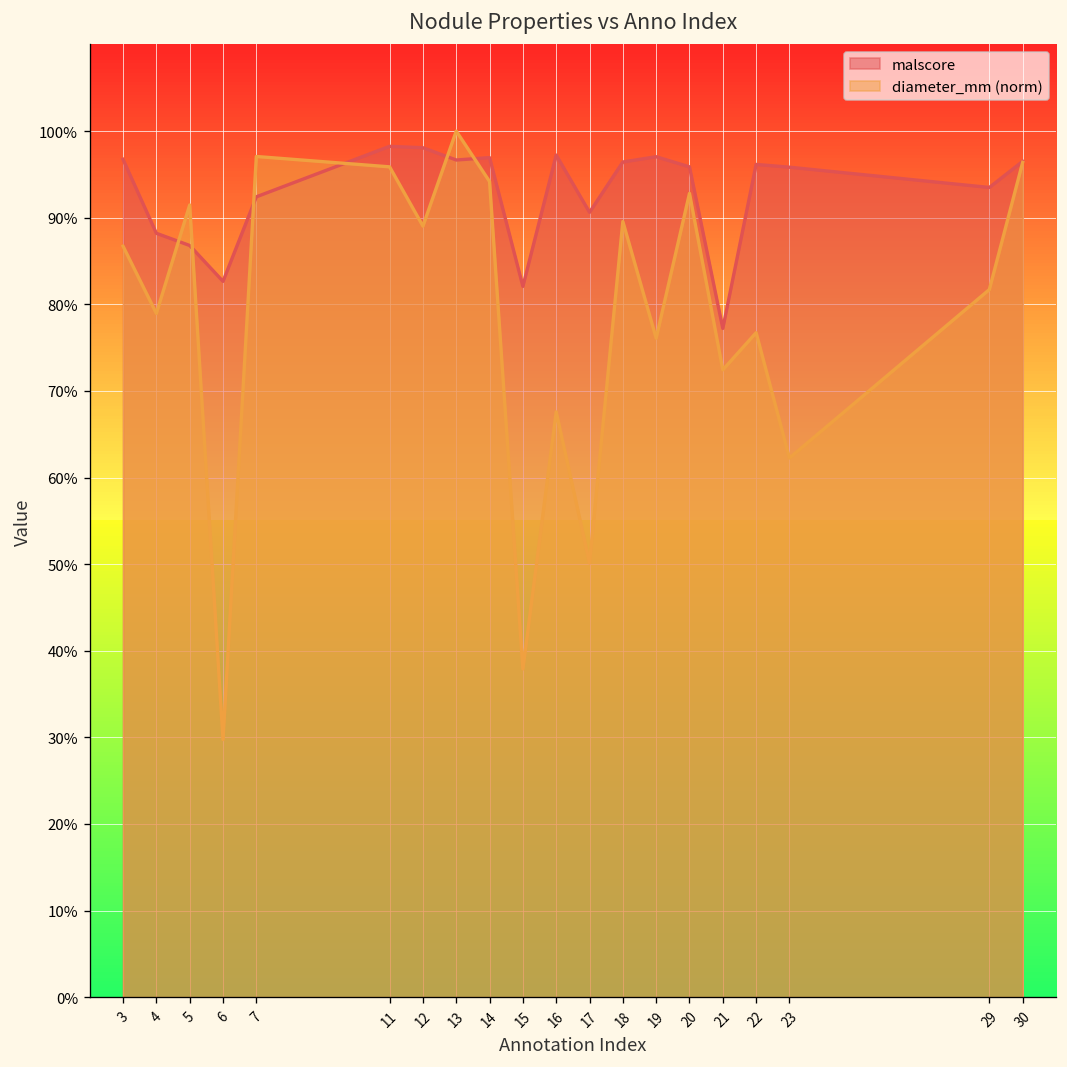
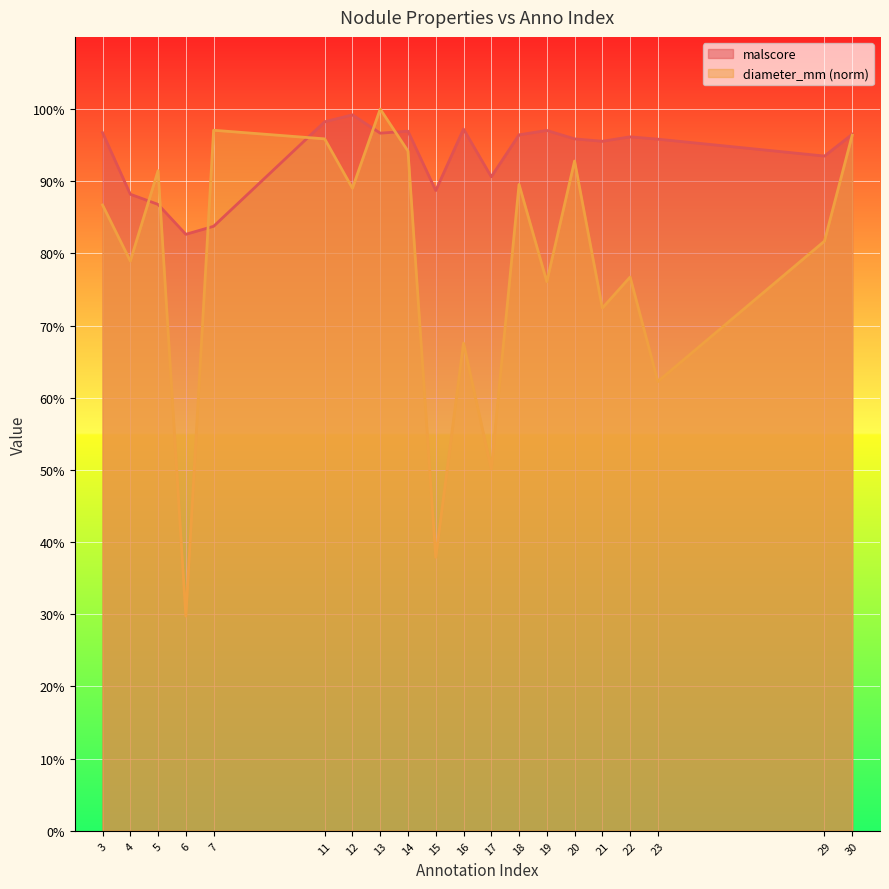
malscore, 7: 92% -> 84%
malscore, 12: 98% -> 99%
malscore, 15: 82% -> 89%
malscore, 21: 77% -> 96%
